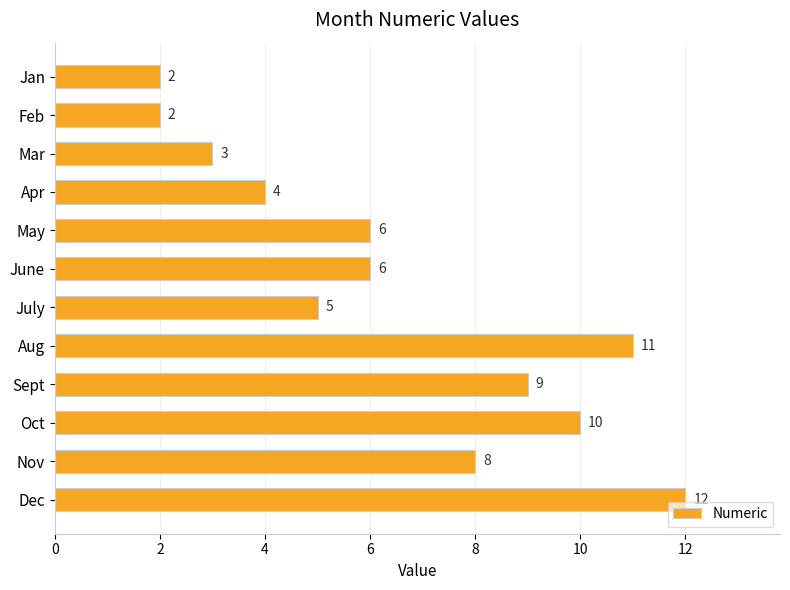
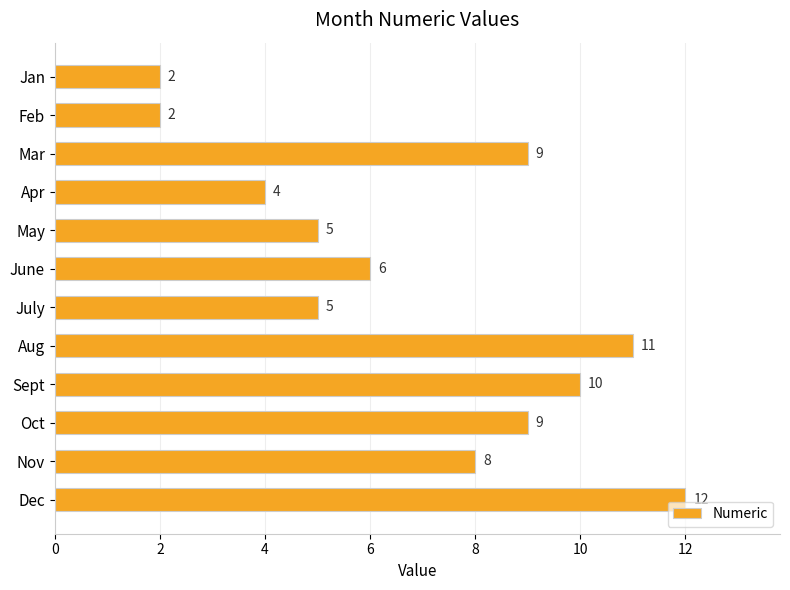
Mar: 3 -> 9
May: 6 -> 5
Sept: 9 -> 10
Oct: 10 -> 9
